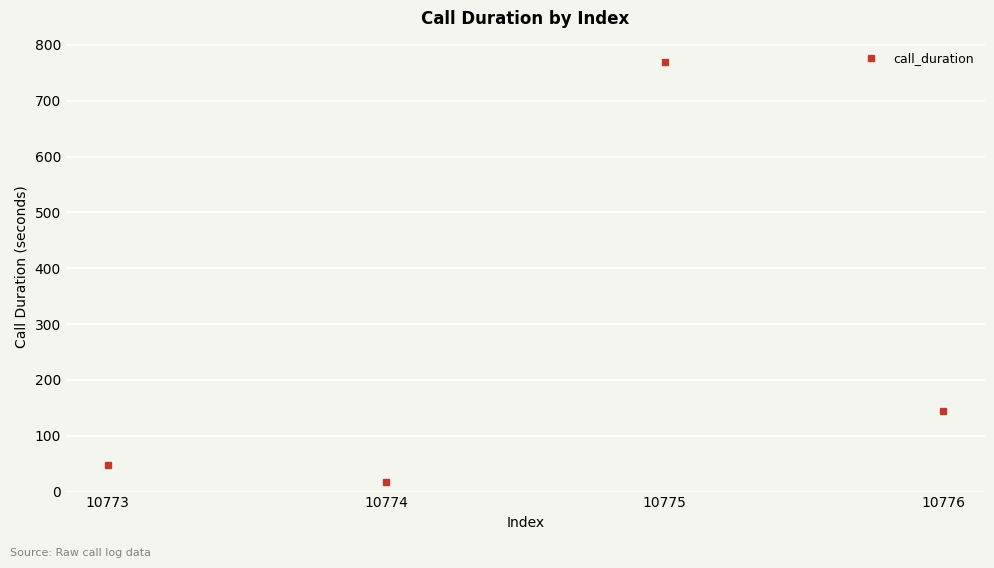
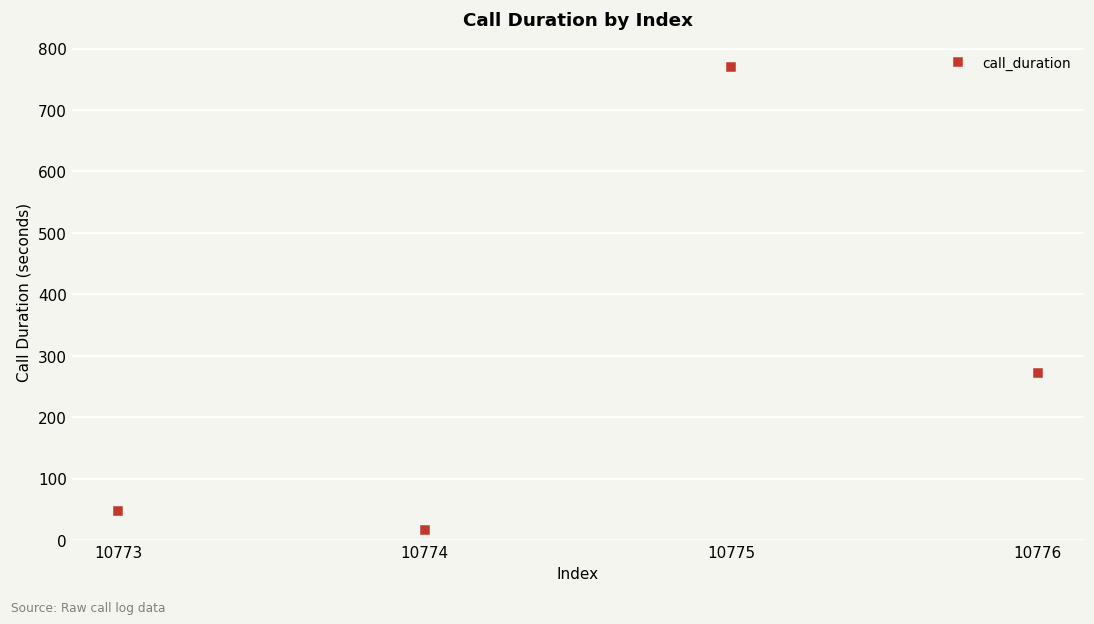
10776: 140 -> 270
